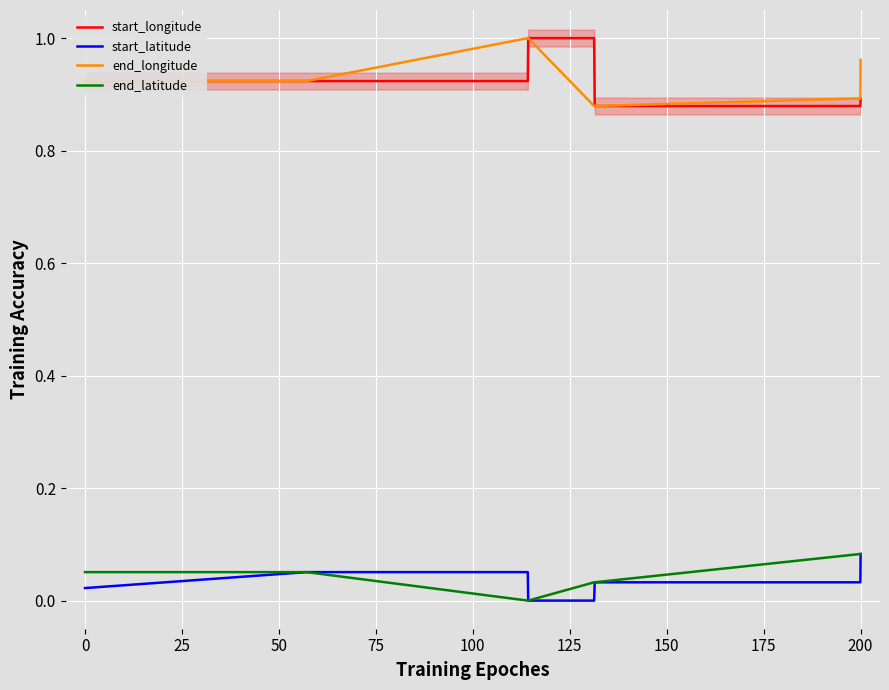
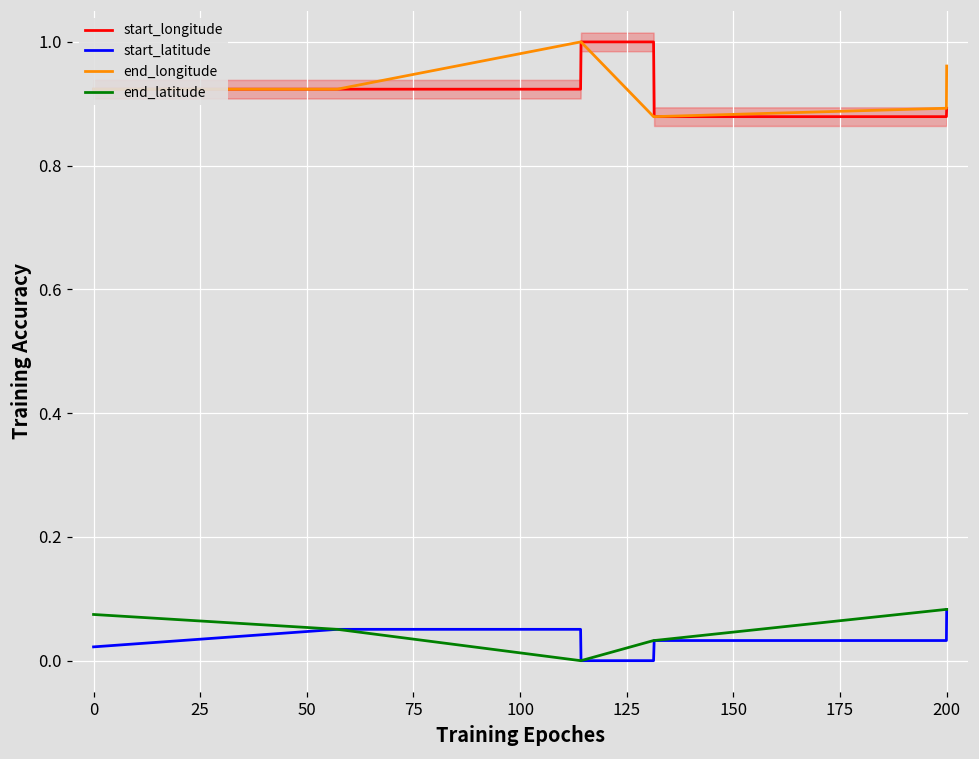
end_latitude, 0: 0.05 -> 0.07
